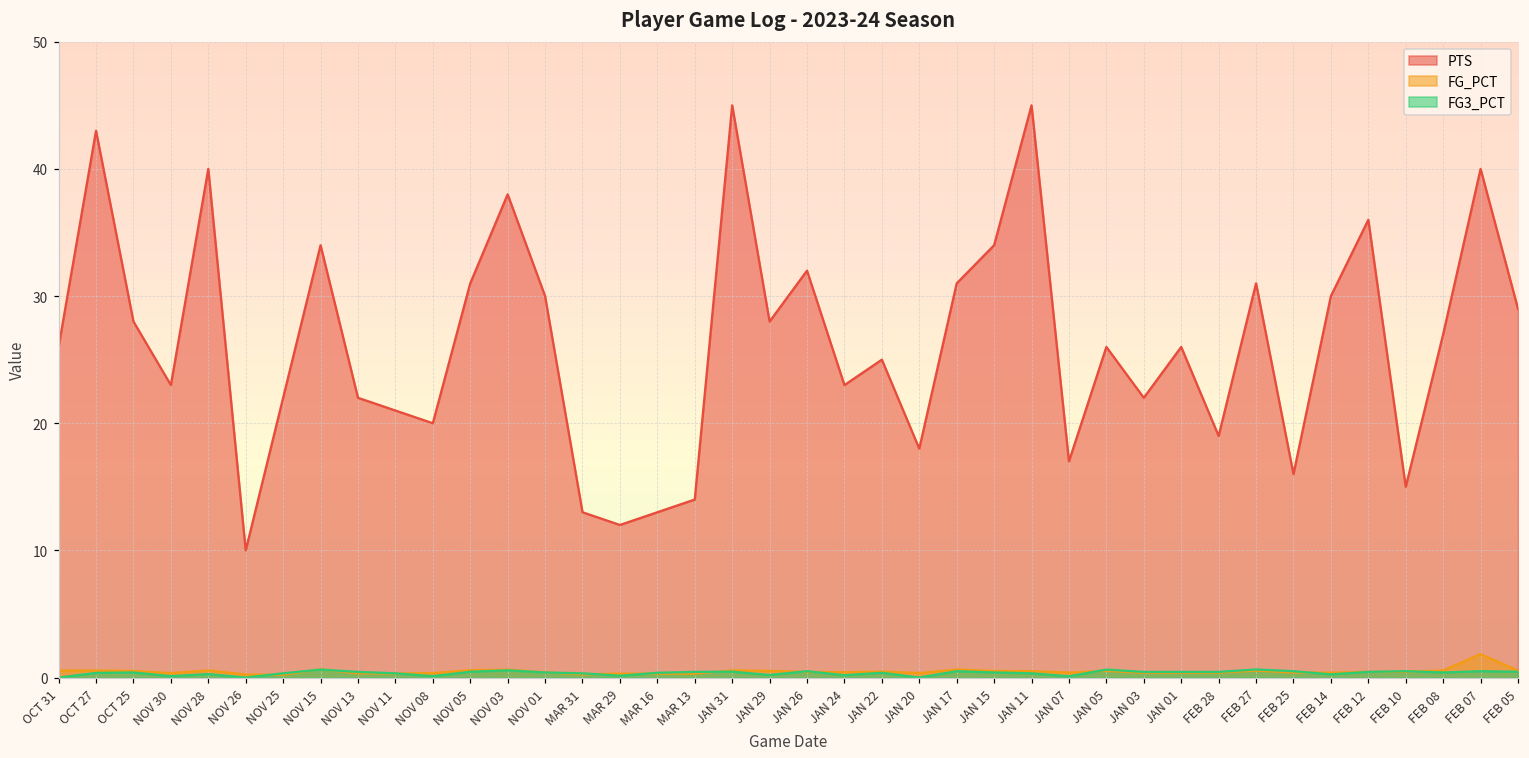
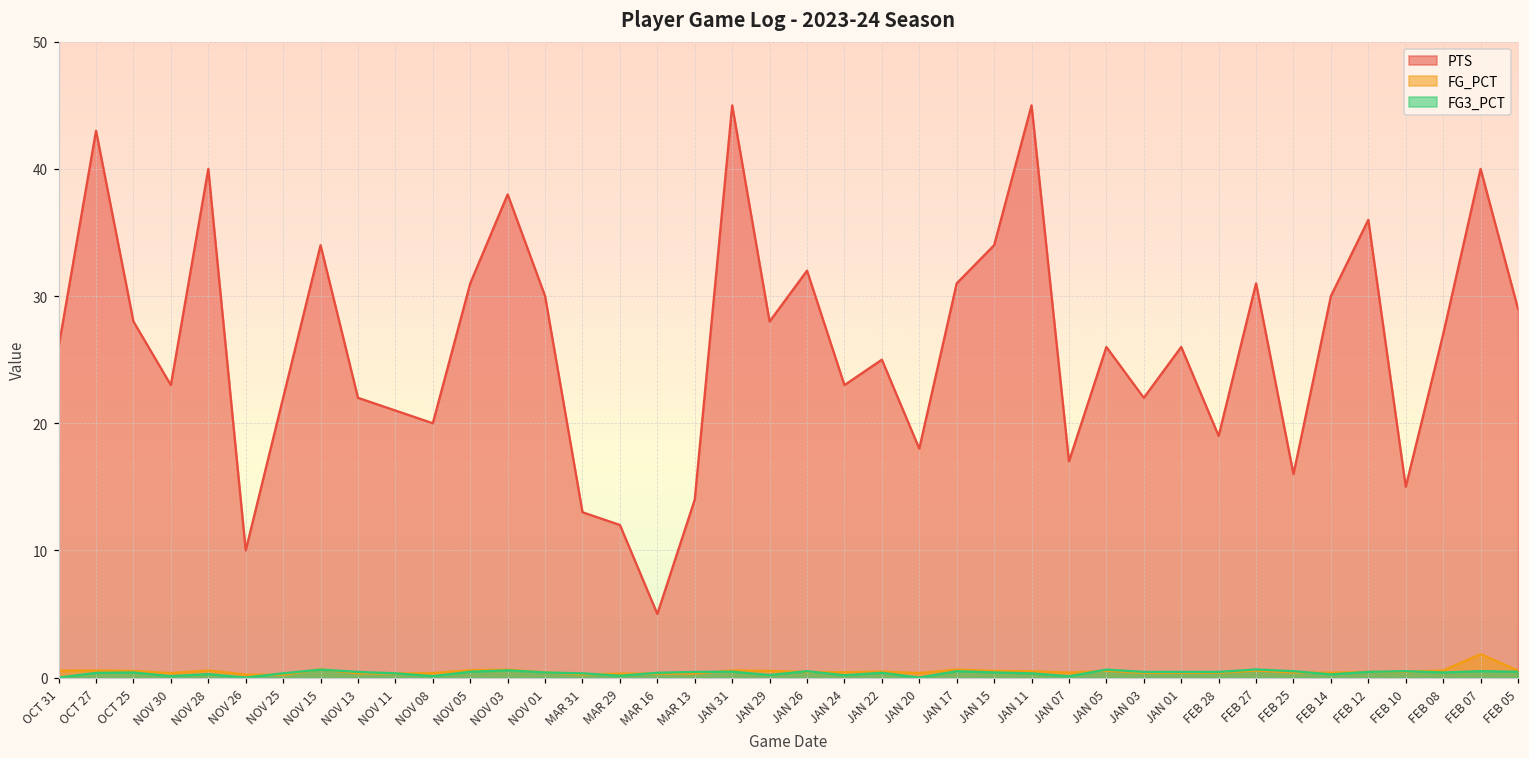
PTS, MAR 16: 13 -> 5
